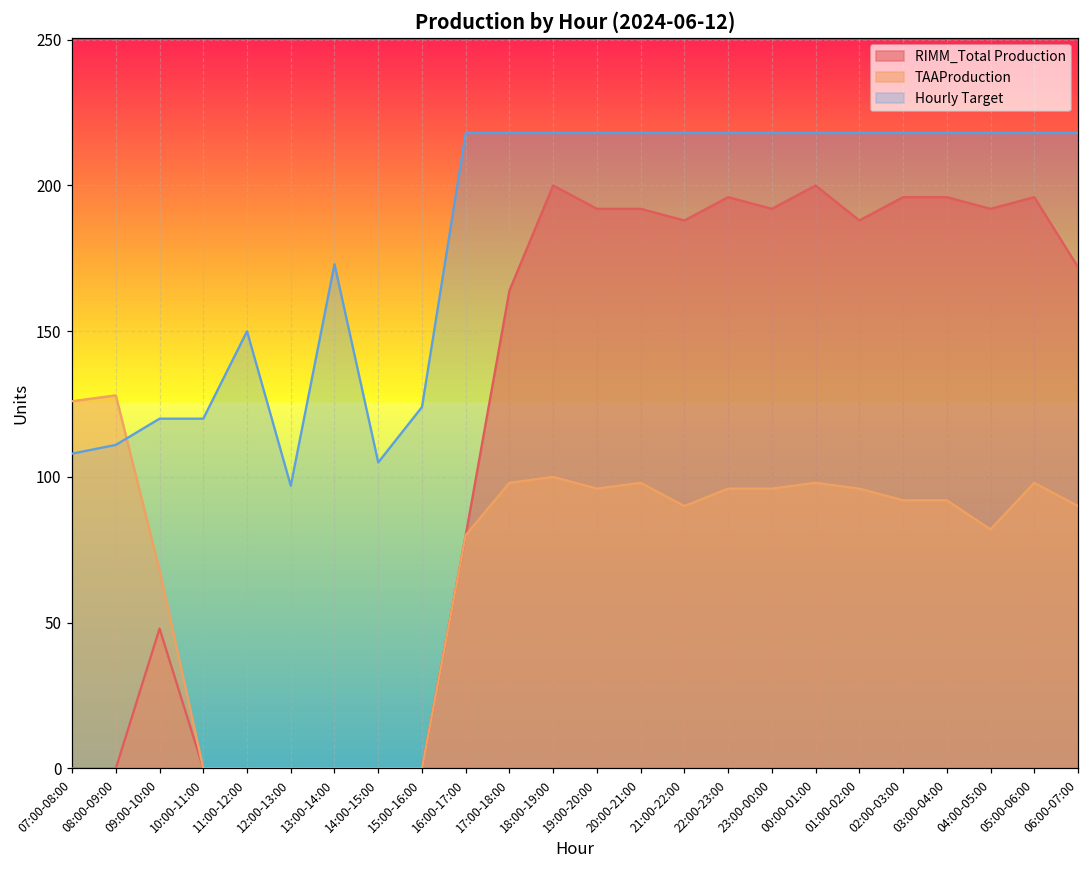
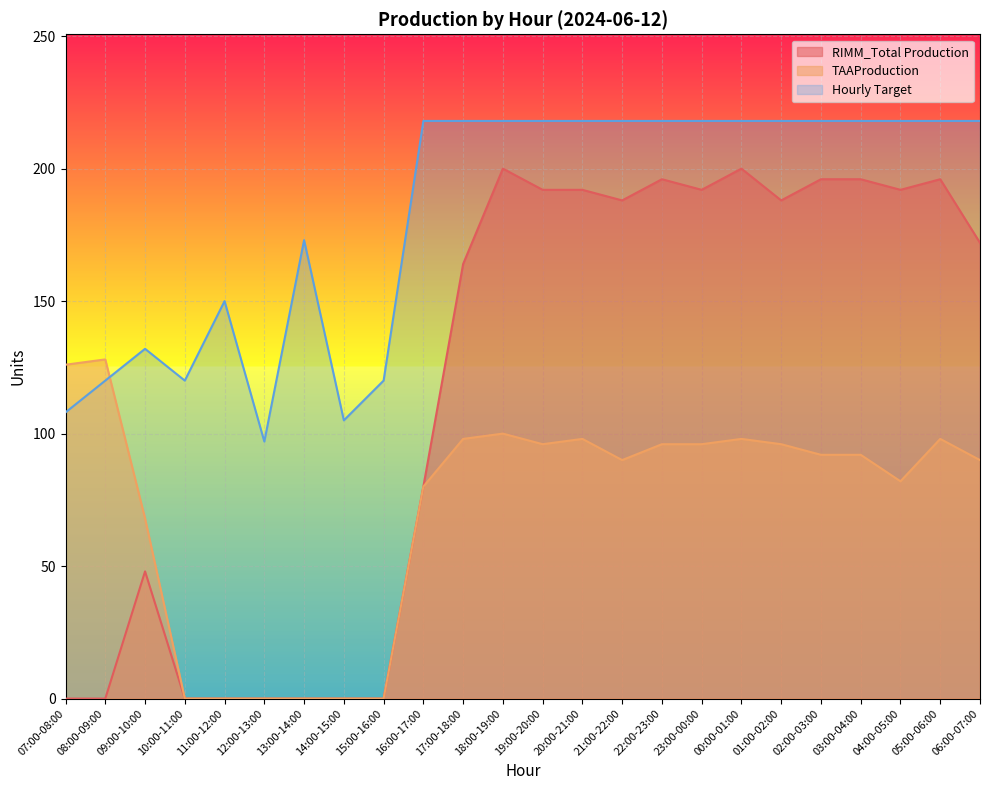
Hourly Target, 08:00-09:00: 111 -> 120
Hourly Target, 09:00-10:00: 120 -> 132
Hourly Target, 15:00-16:00: 124 -> 120
